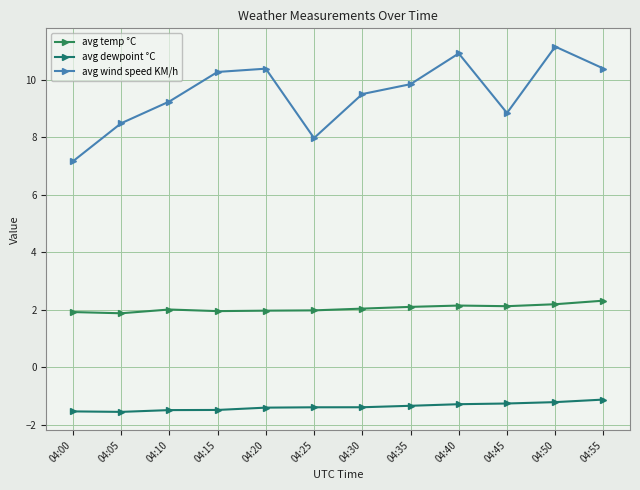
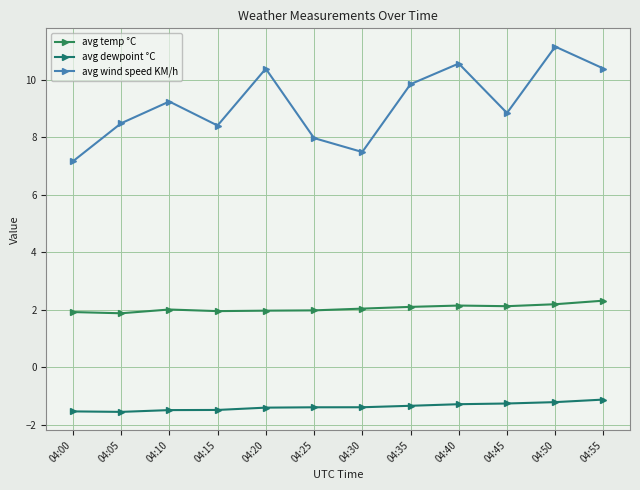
avg wind speed KM/h, 04:15: 10.3 -> 8.4
avg wind speed KM/h, 04:30: 9.5 -> 7.5
avg wind speed KM/h, 04:40: 10.9 -> 10.6
